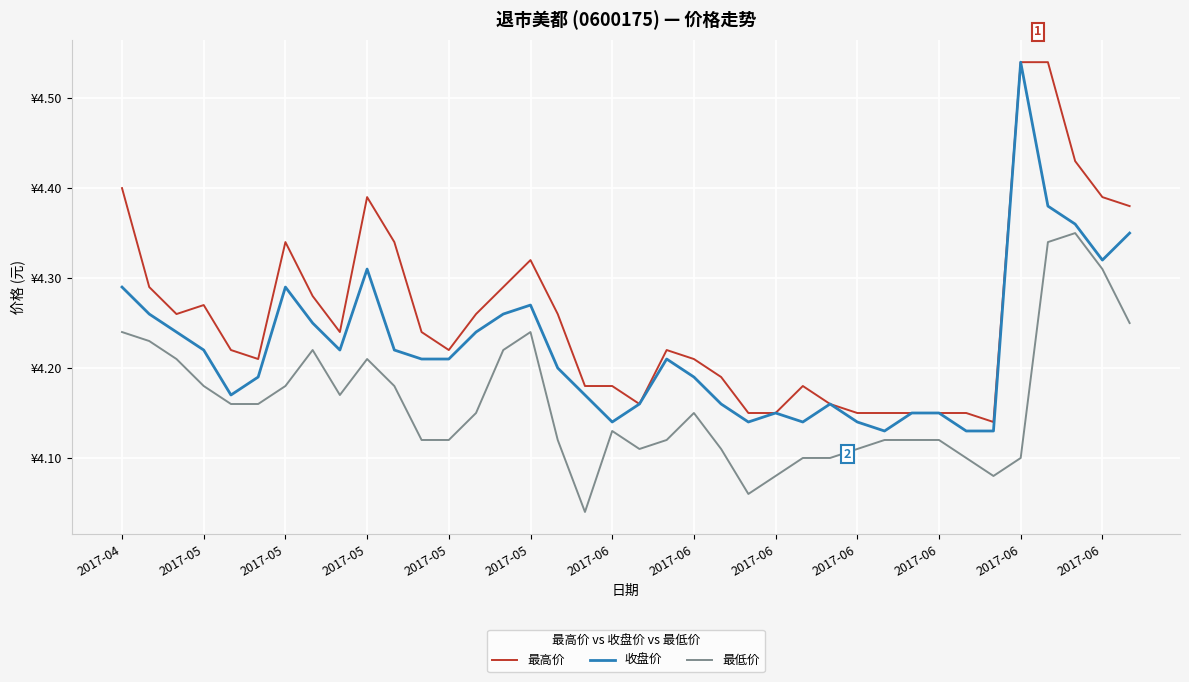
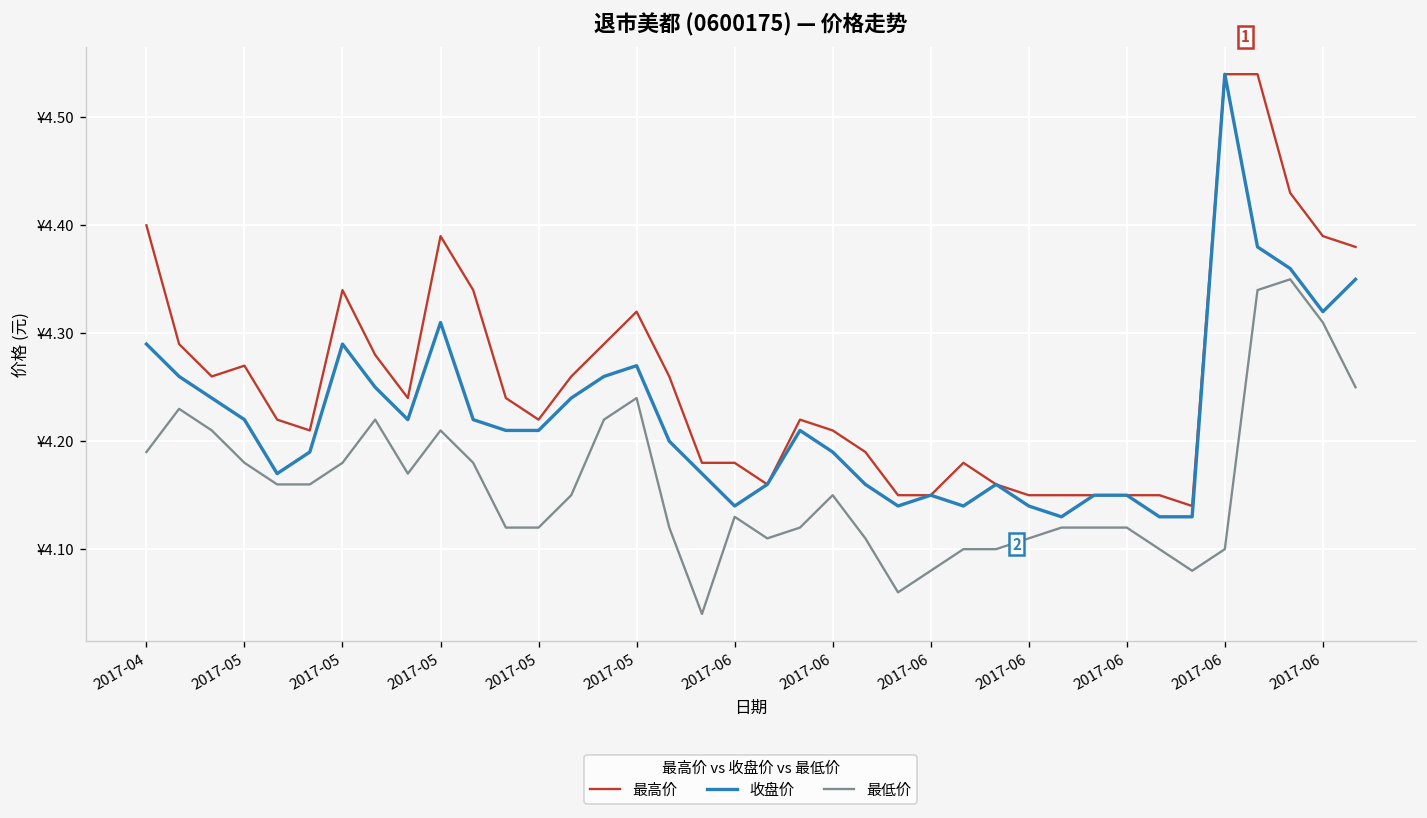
最低价, 2017-04: ¥4.24 -> ¥4.19
